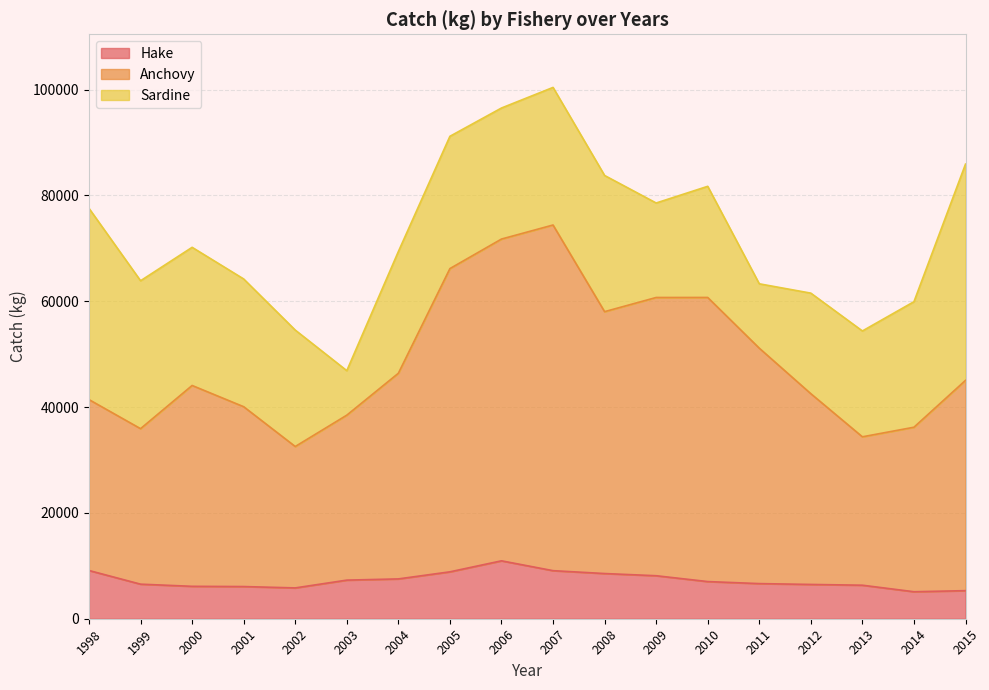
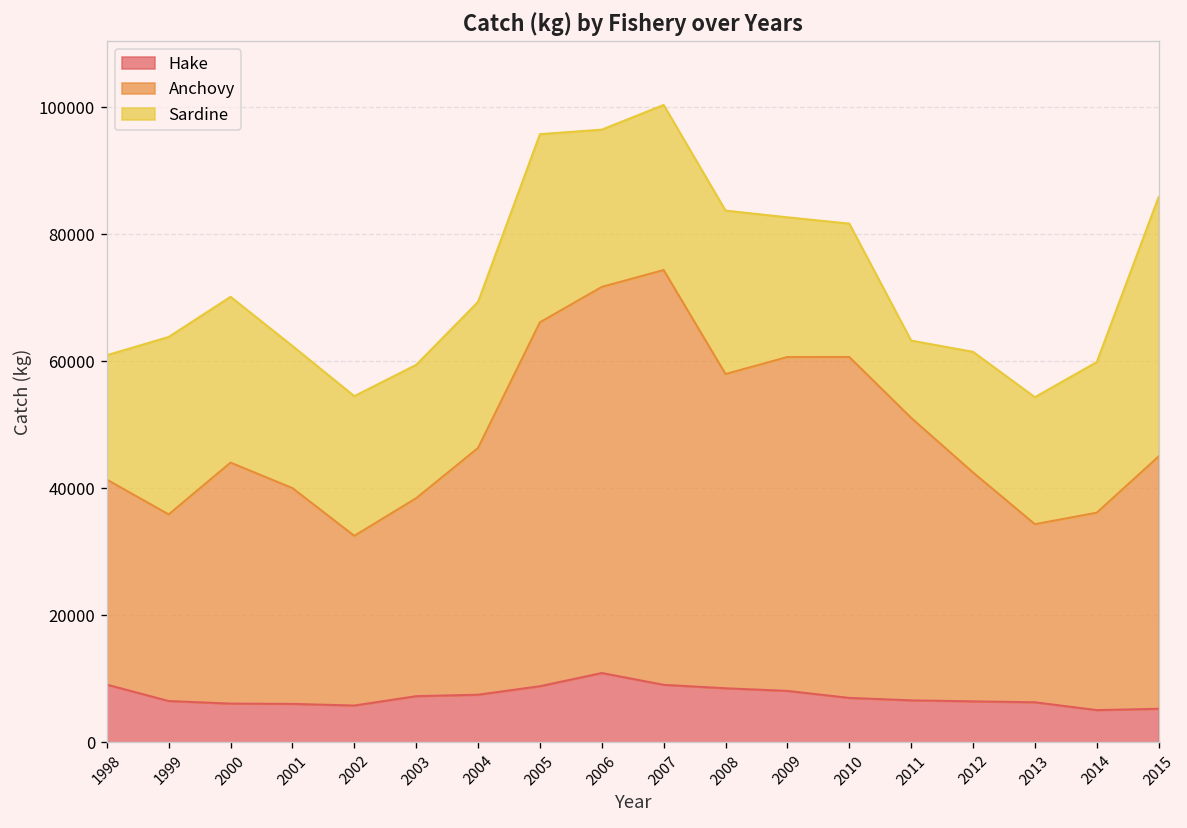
Sardine, 1998: 36000 -> 20000
Sardine, 2001: 24000 -> 22000
Sardine, 2003: 8000 -> 21000
Sardine, 2005: 25000 -> 30000
Sardine, 2009: 18000 -> 22000
